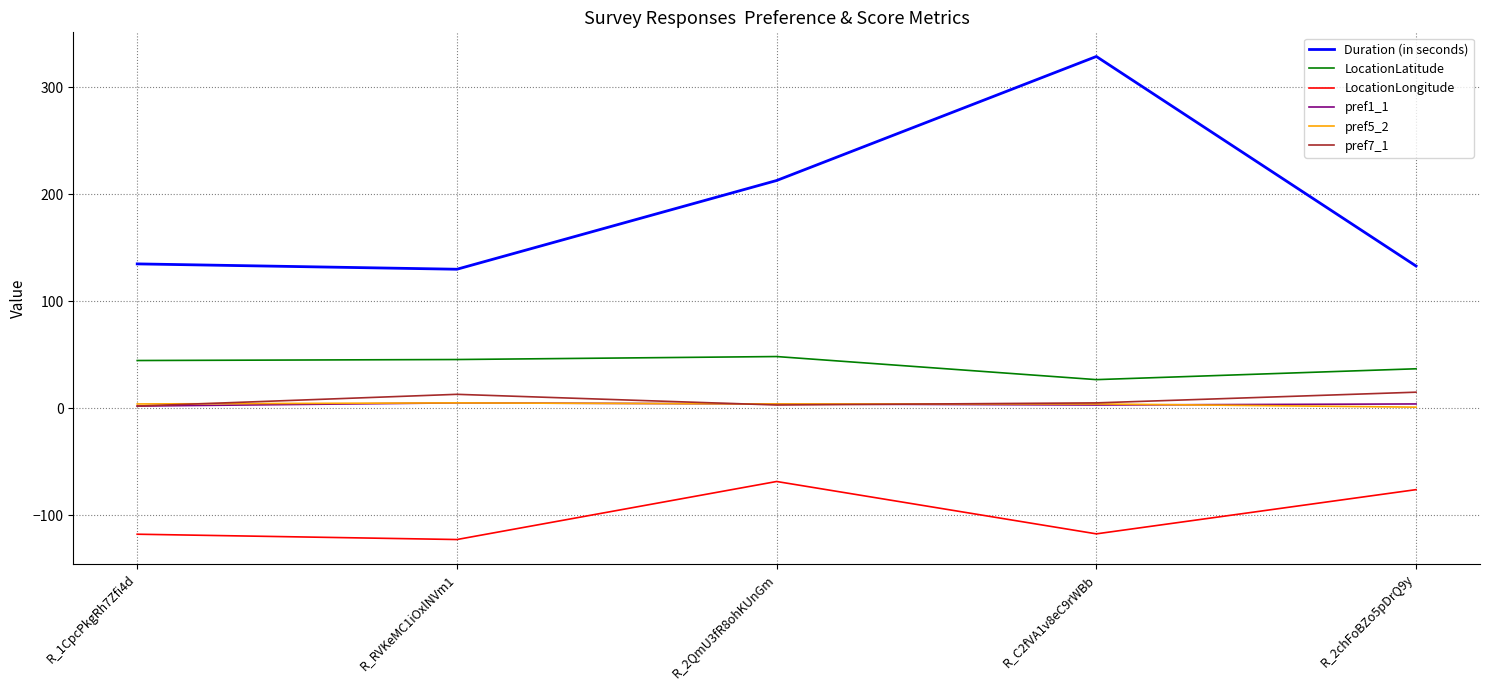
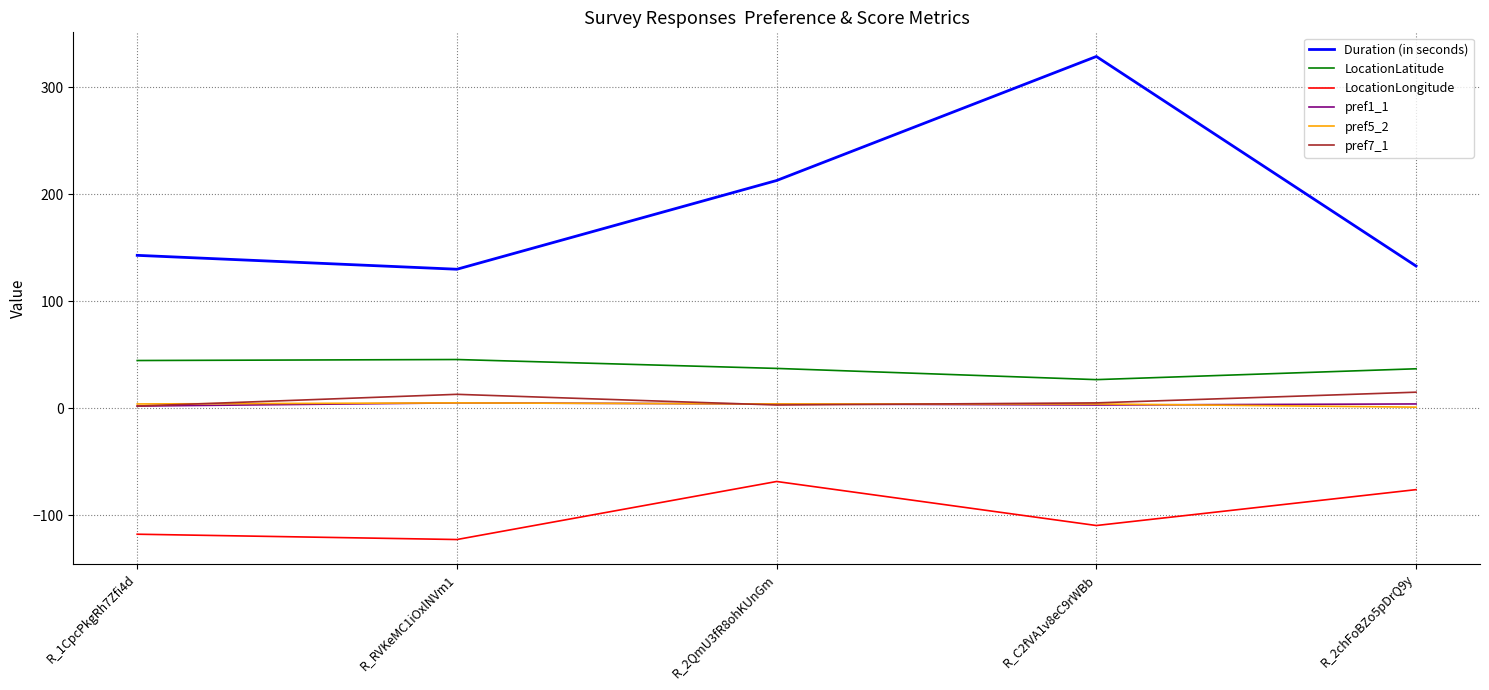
Duration (in seconds), R_1CpcPkgRh7Zfi4d: 135 -> 143
LocationLatitude, R_2QmU3fR8ohKUnGm: 48 -> 37
LocationLongitude, R_C2fVA1v8eC9rWBb: -118 -> -110
